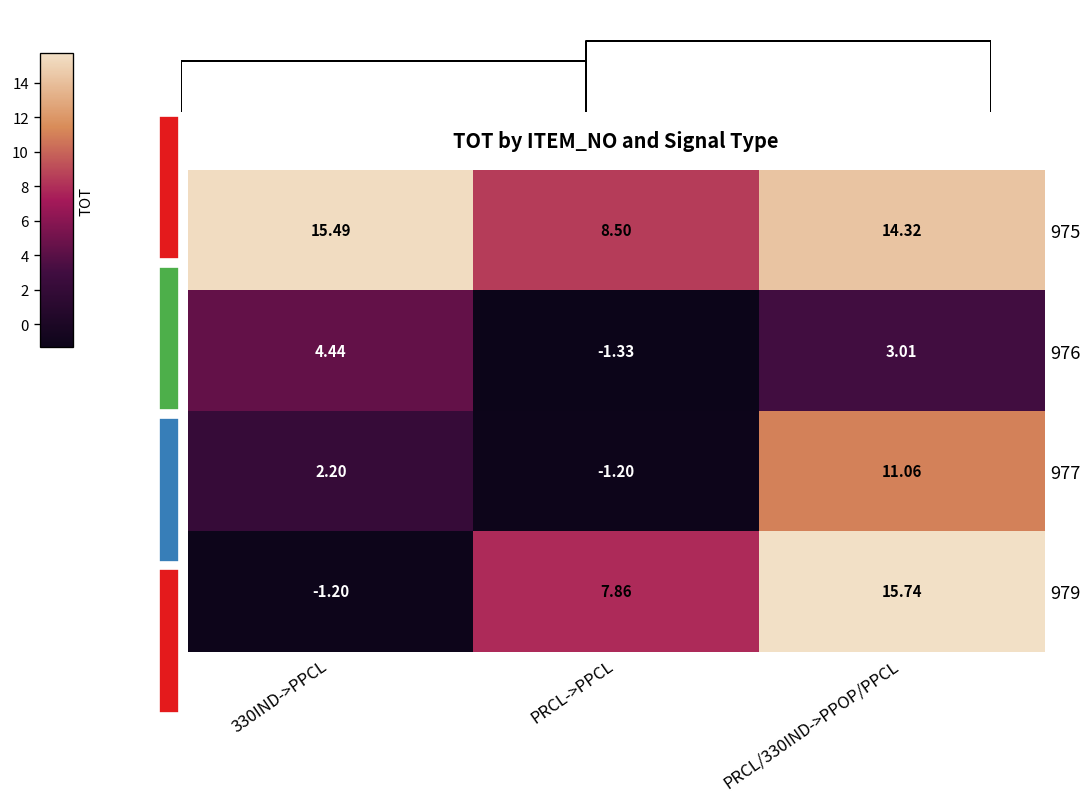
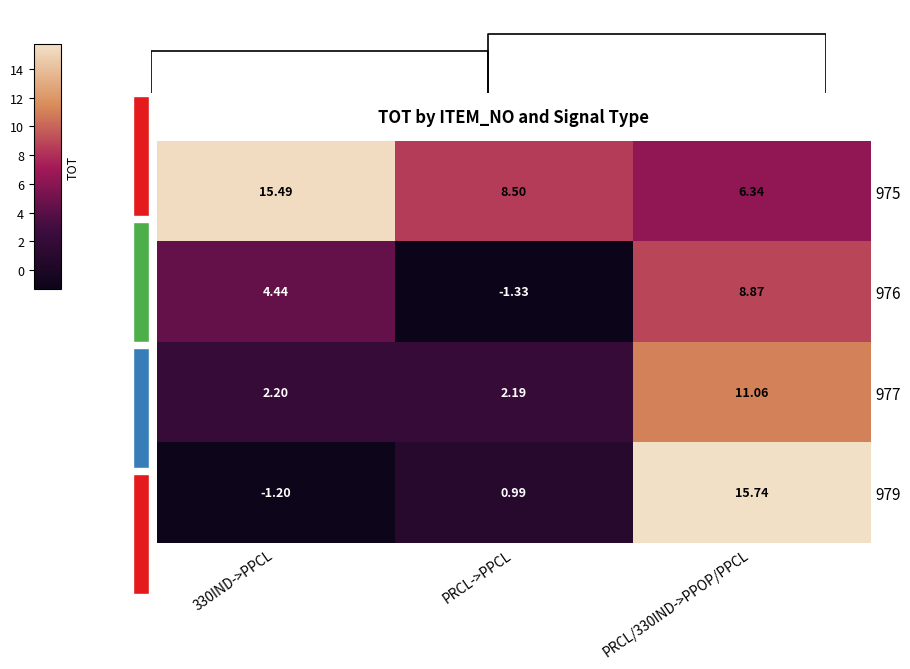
TOT by ITEM_NO and Signal Type, 975, PRCL/330IND->PPOP/PPCL: 14.32 -> 6.34
TOT by ITEM_NO and Signal Type, 976, PRCL/330IND->PPOP/PPCL: 3.01 -> 8.87
TOT by ITEM_NO and Signal Type, 977, PRCL->PPCL: -1.20 -> 2.19
TOT by ITEM_NO and Signal Type, 979, PRCL->PPCL: 7.86 -> 0.99
